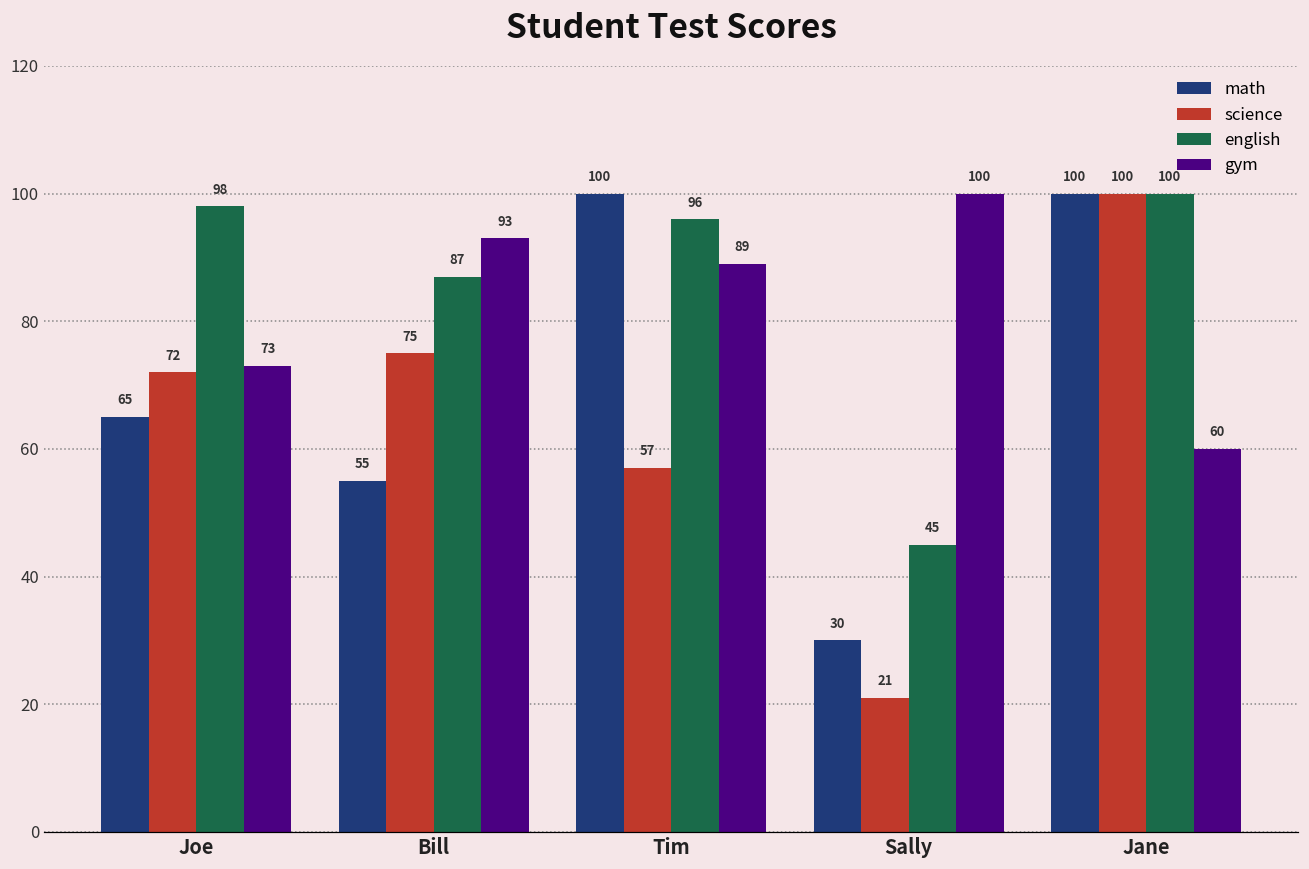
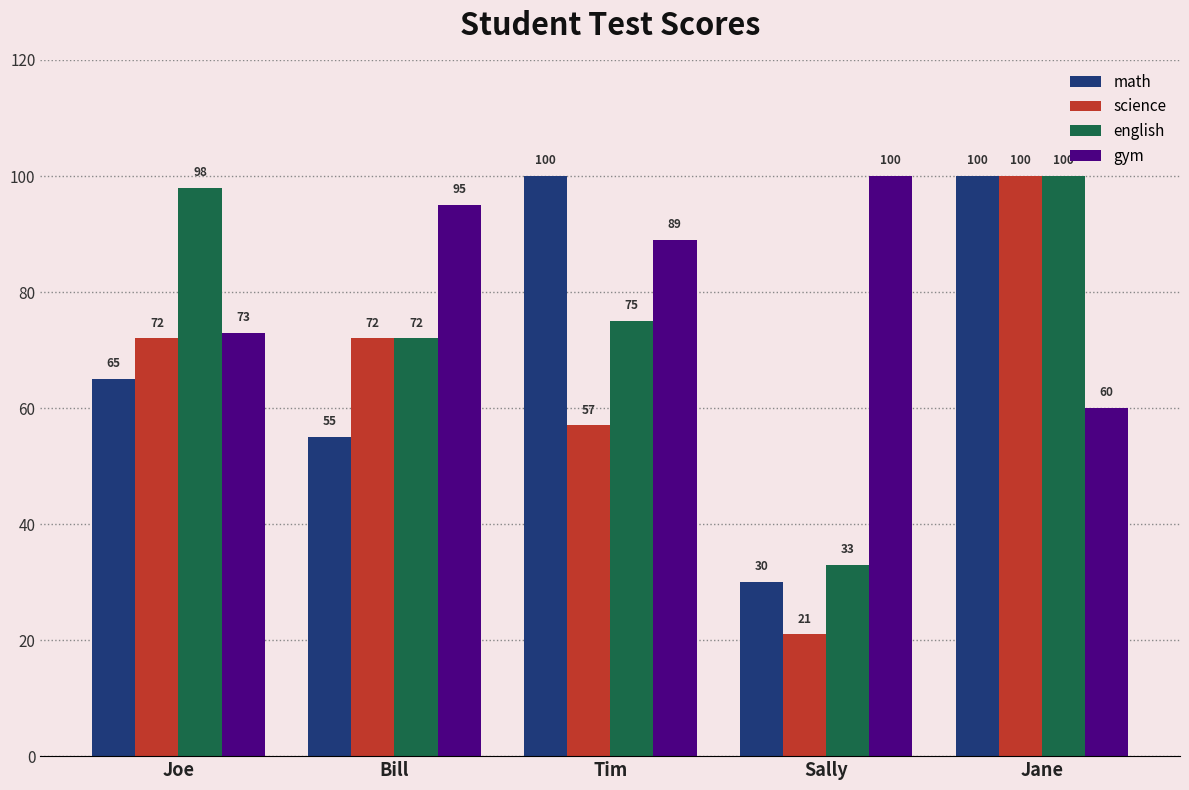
science, Bill: 75 -> 72
english, Bill: 87 -> 72
gym, Bill: 93 -> 95
english, Tim: 96 -> 75
english, Sally: 45 -> 33
